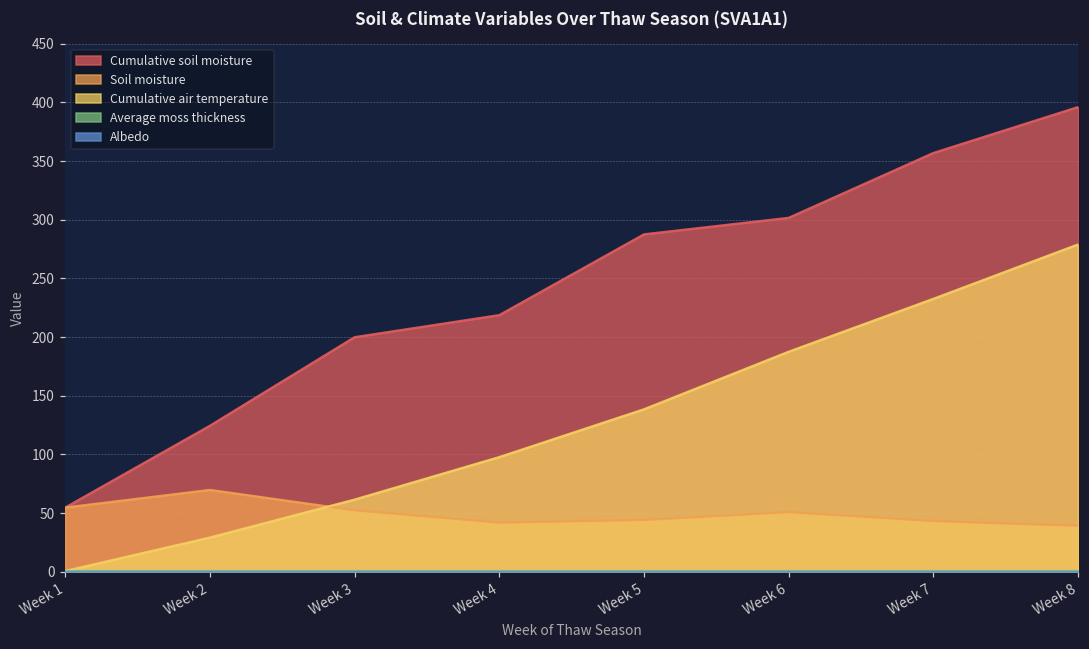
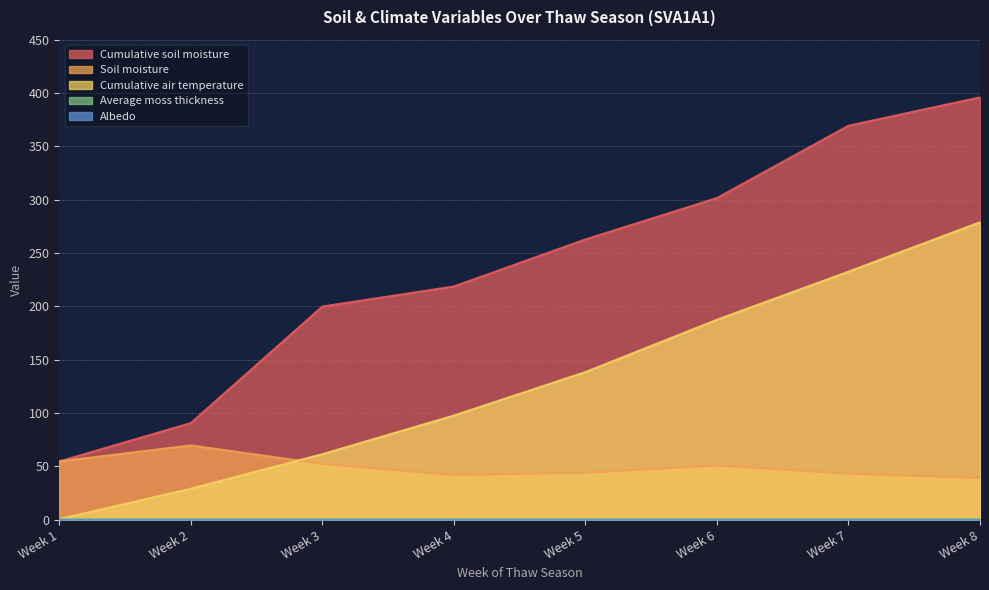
Cumulative soil moisture, Week 2: 124 -> 91
Cumulative soil moisture, Week 5: 288 -> 263
Cumulative soil moisture, Week 7: 357 -> 369
